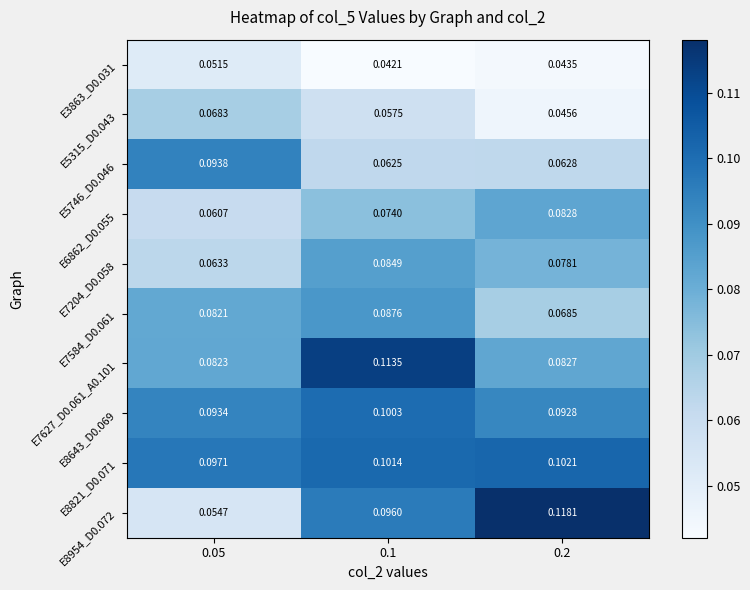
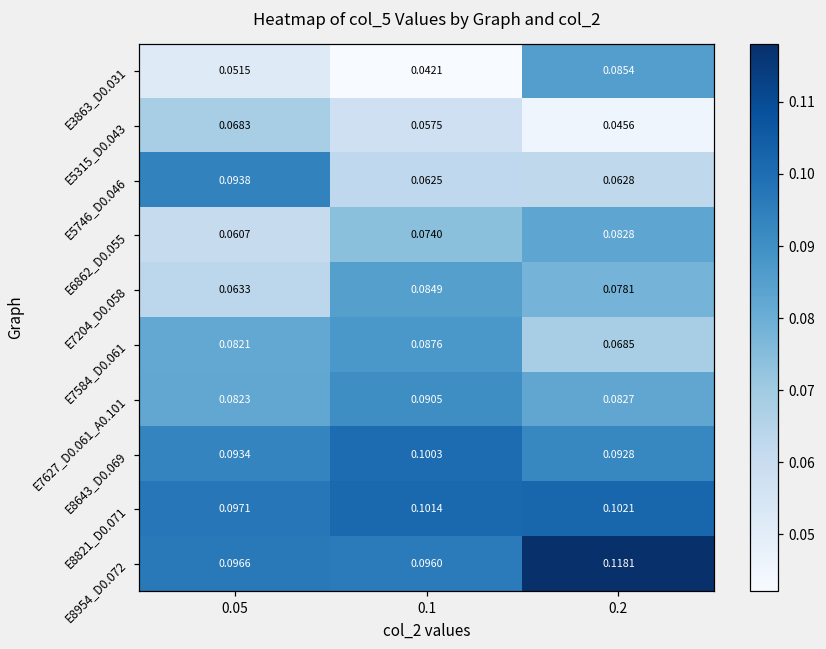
E3863_D0.031, 0.2: 0.0435 -> 0.0854
E7627_D0.061_A0.101, 0.1: 0.1135 -> 0.0905
E8954_D0.072, 0.05: 0.0547 -> 0.0966
